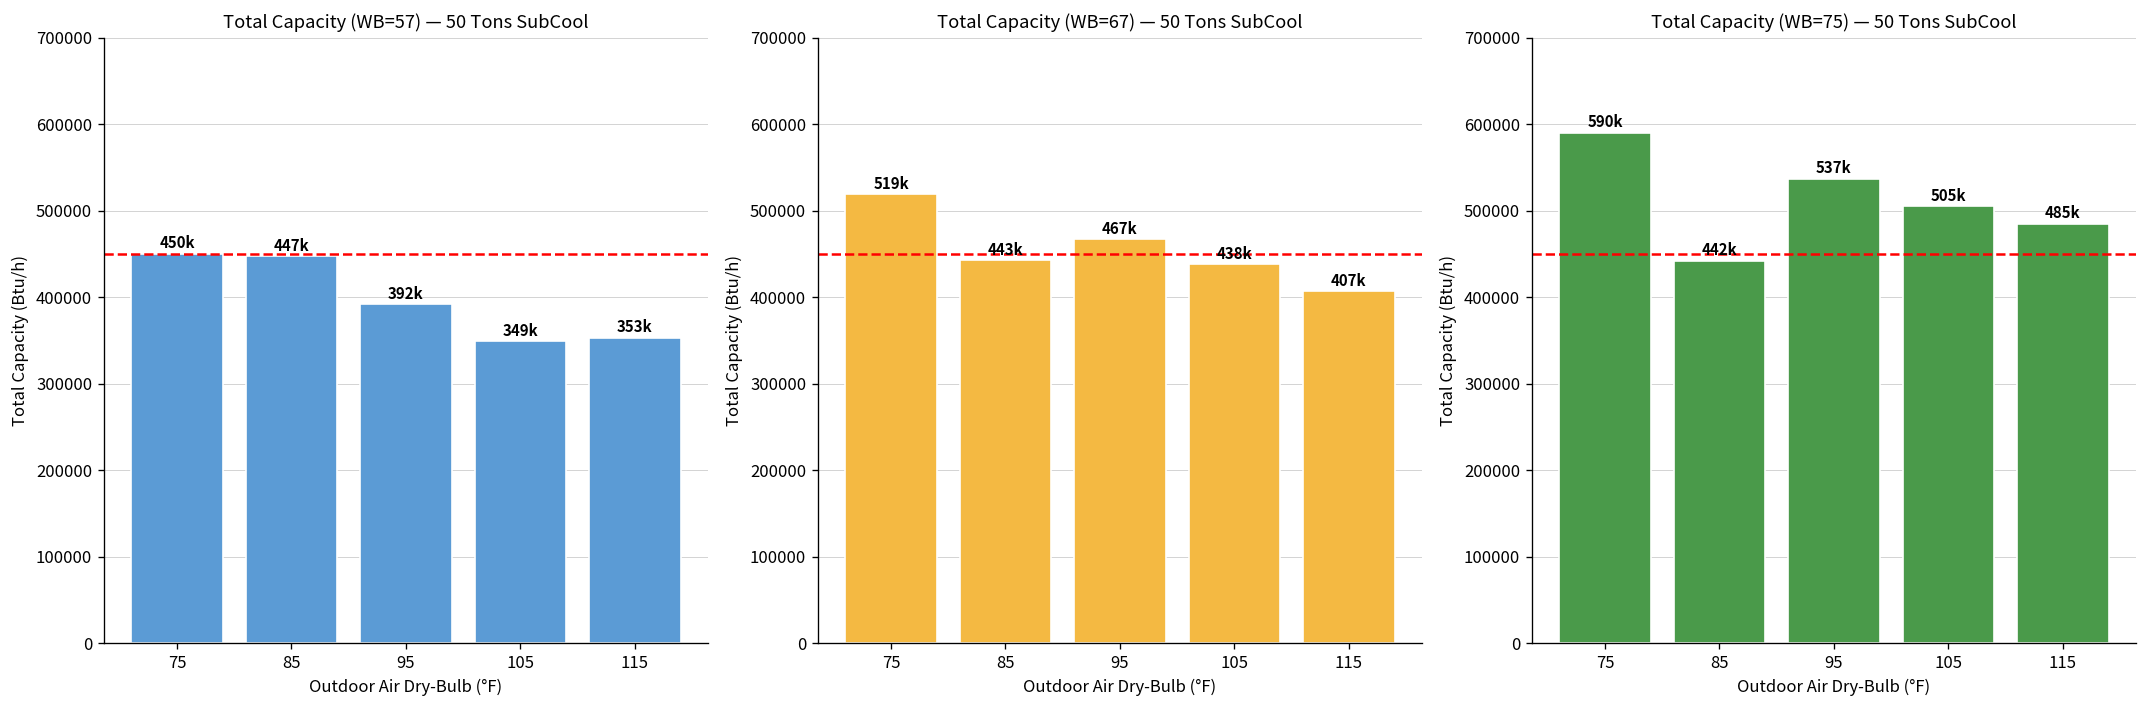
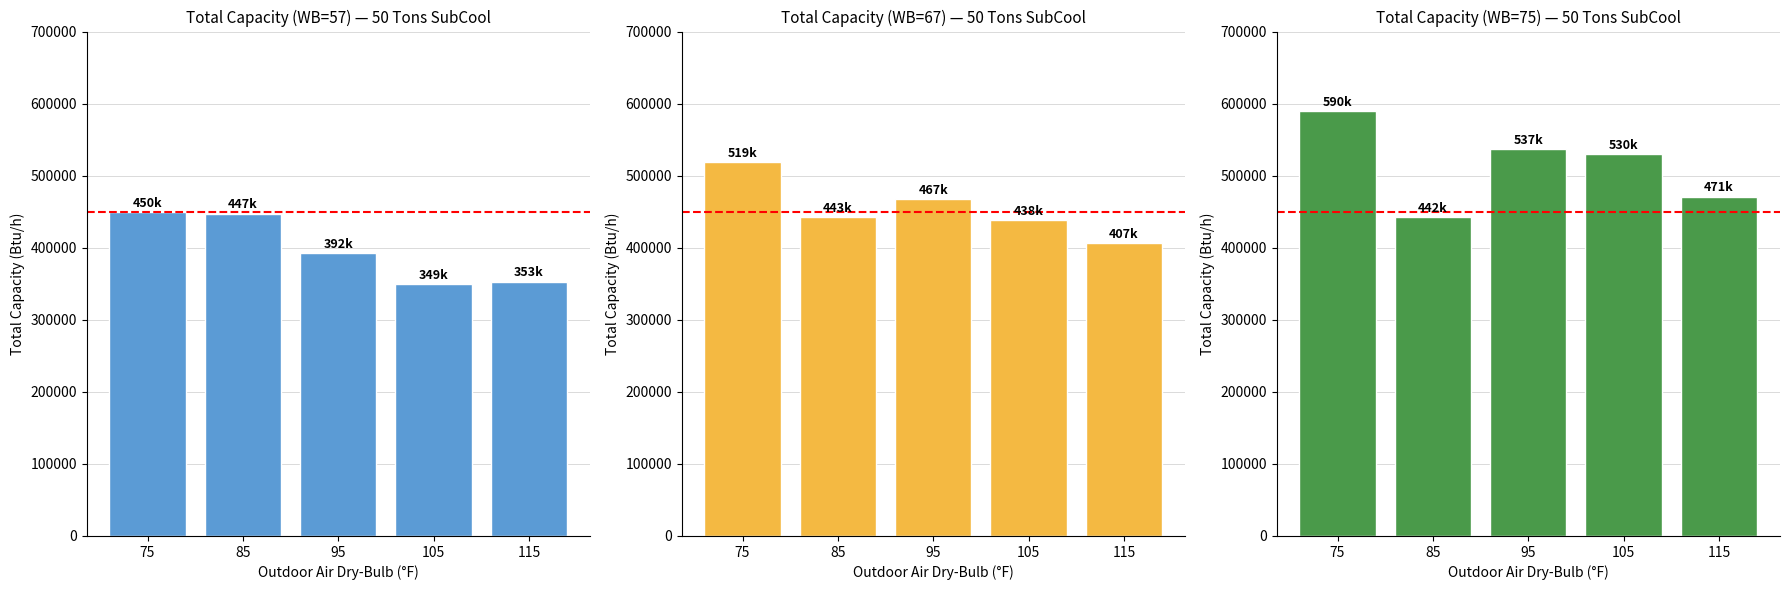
Total Capacity (WB=75) — 50 Tons SubCool, 105: 505k -> 530k
Total Capacity (WB=75) — 50 Tons SubCool, 115: 485k -> 471k
